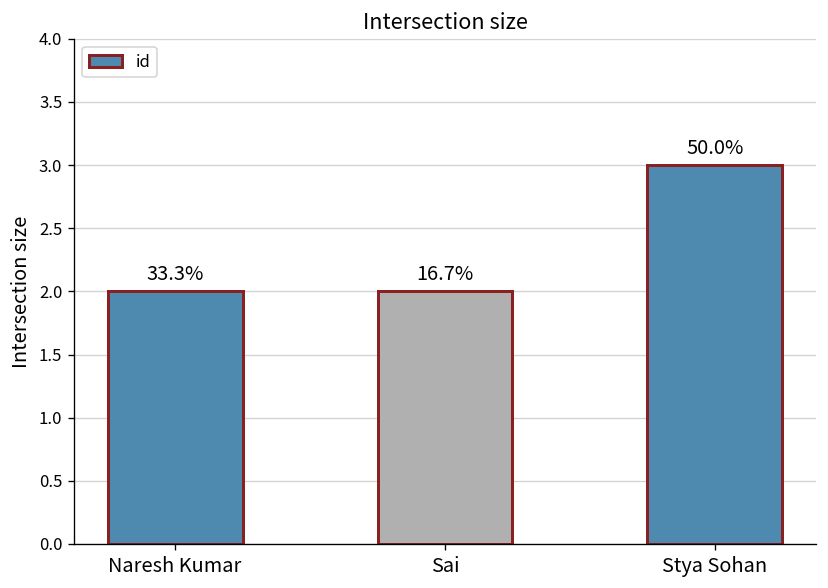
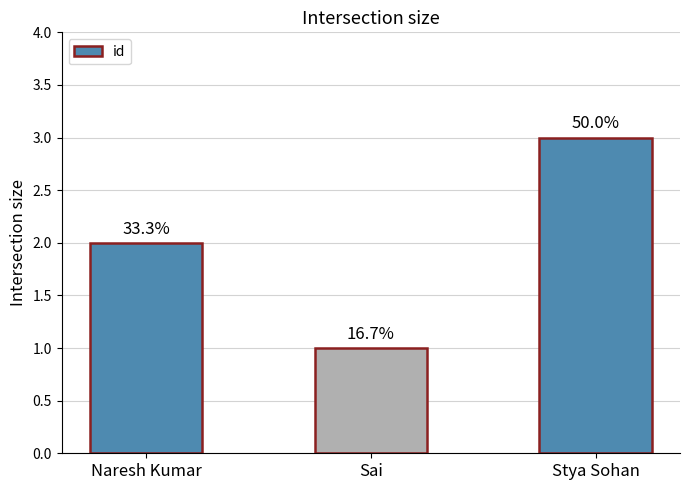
Sai: 2 -> 1
